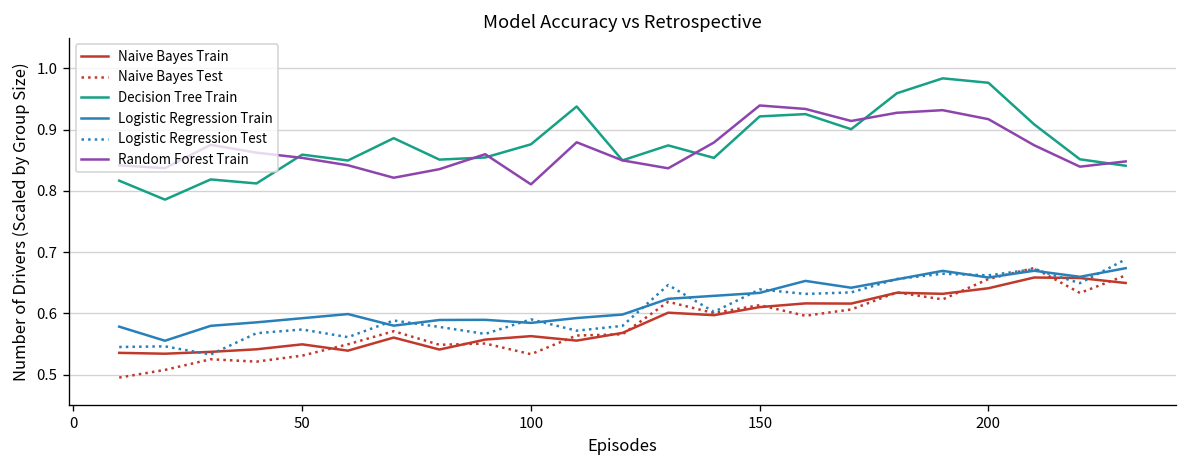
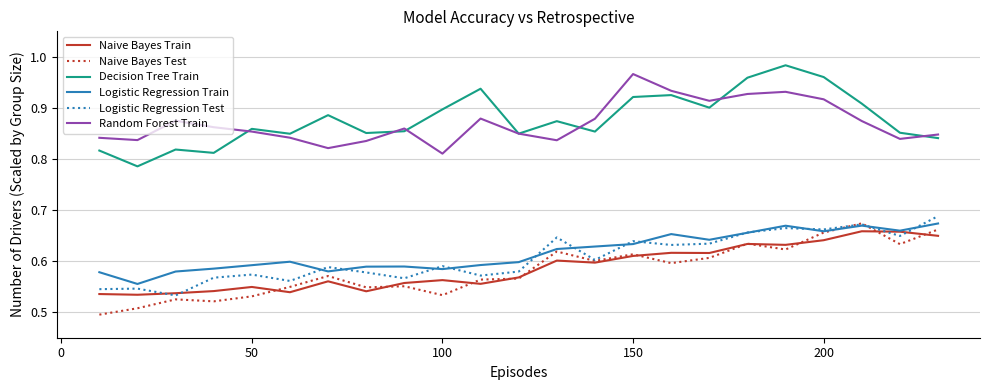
Decision Tree Train, 100: 0.88 -> 0.90
Random Forest Train, 150: 0.94 -> 0.97
Decision Tree Train, 200: 0.98 -> 0.96
